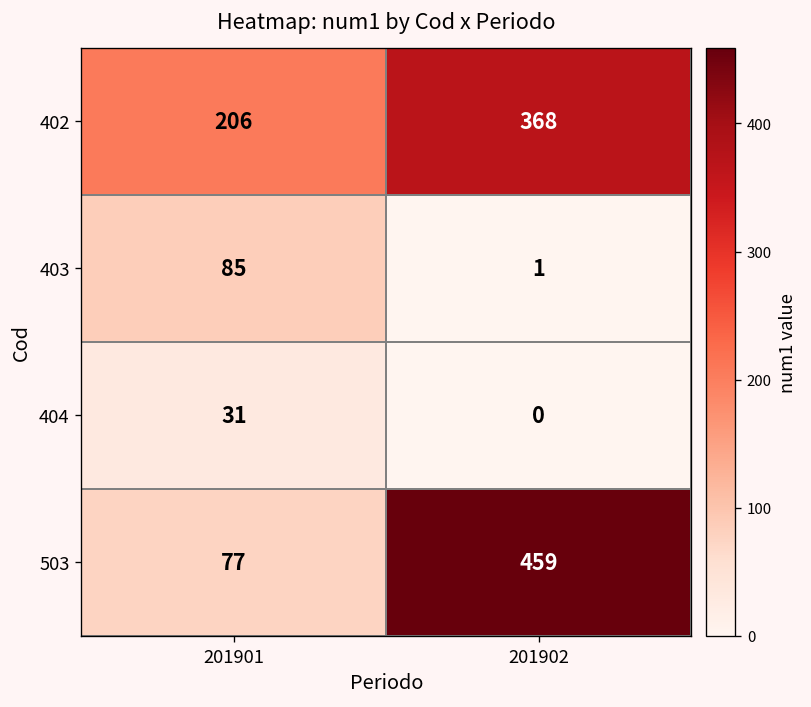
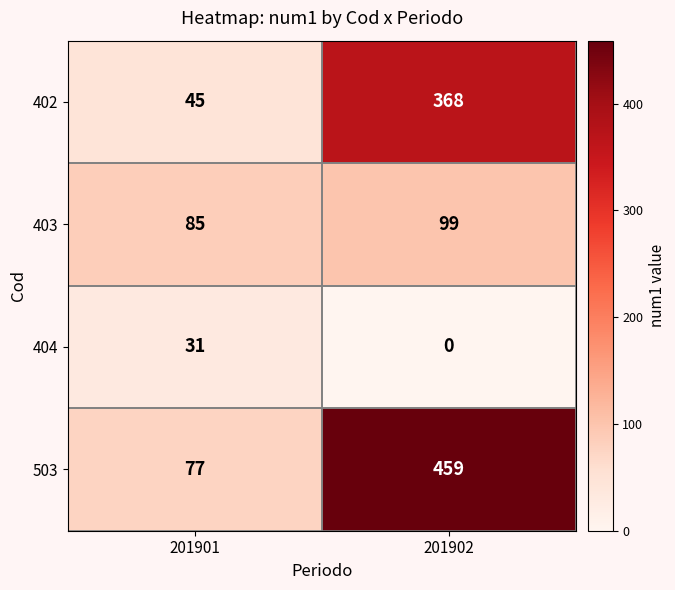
402, 201901: 206 -> 45
403, 201902: 1 -> 99
